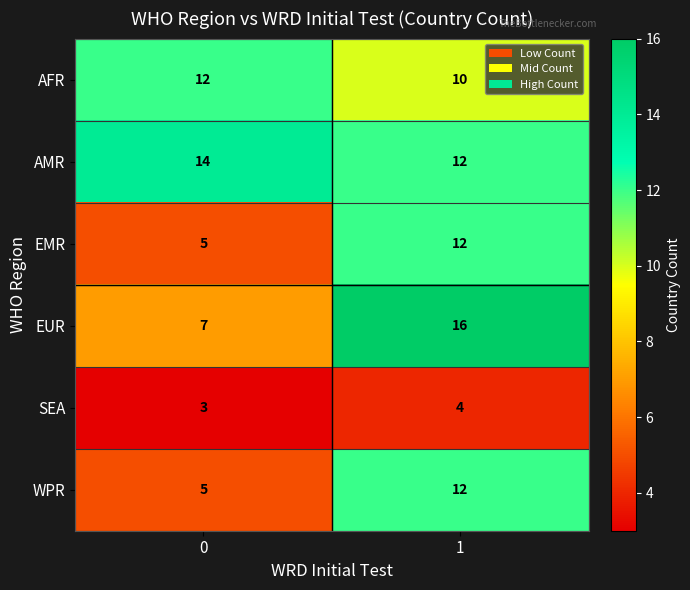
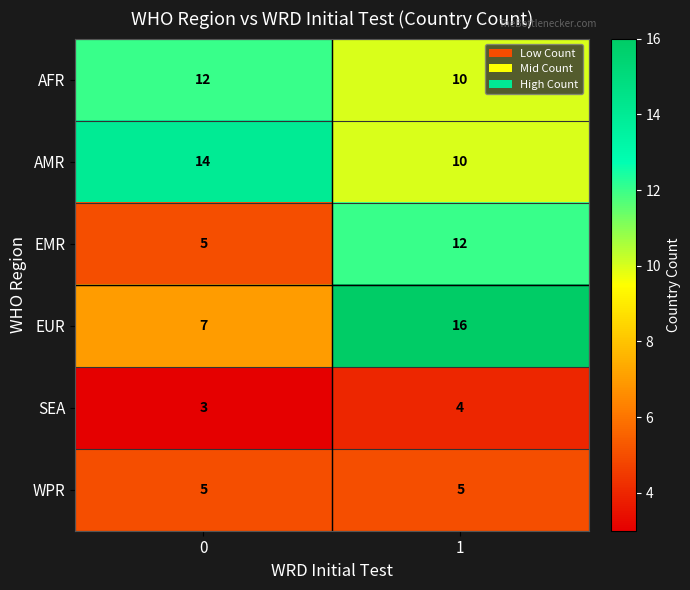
AMR, 1: 12 -> 10
WPR, 1: 12 -> 5
